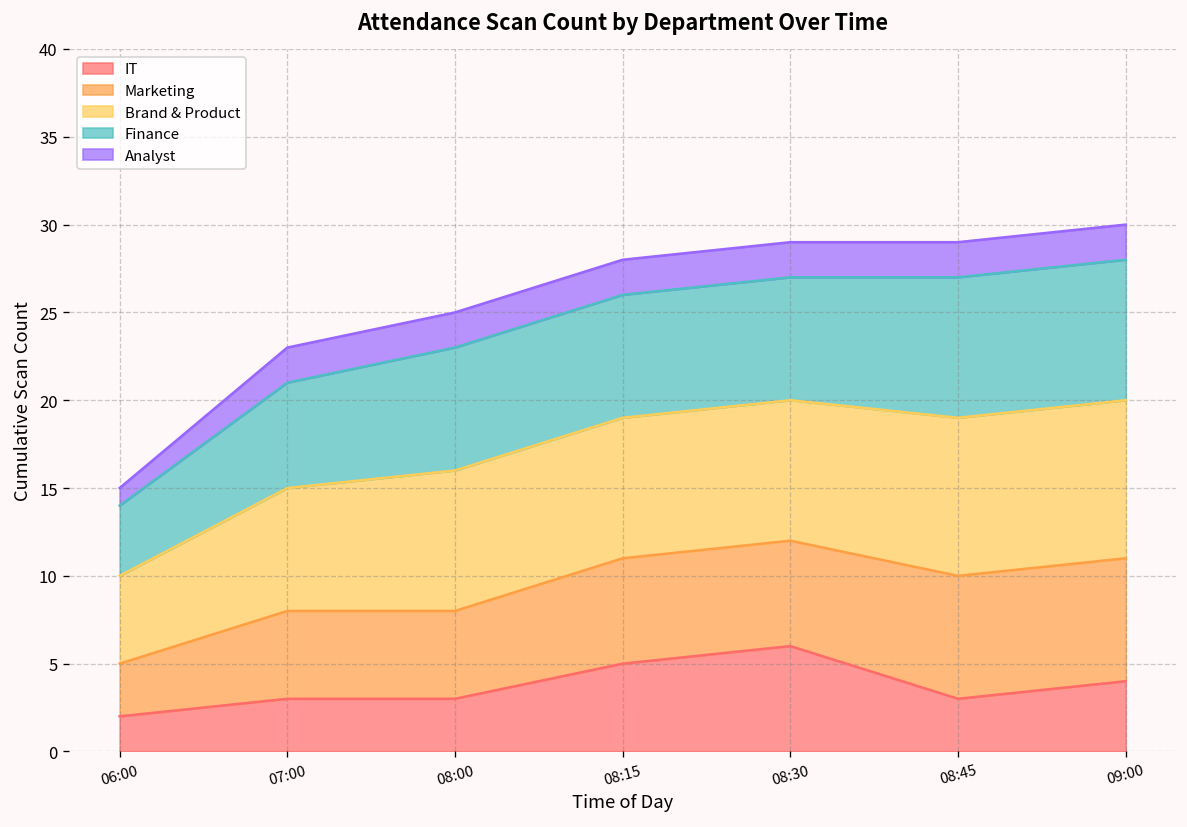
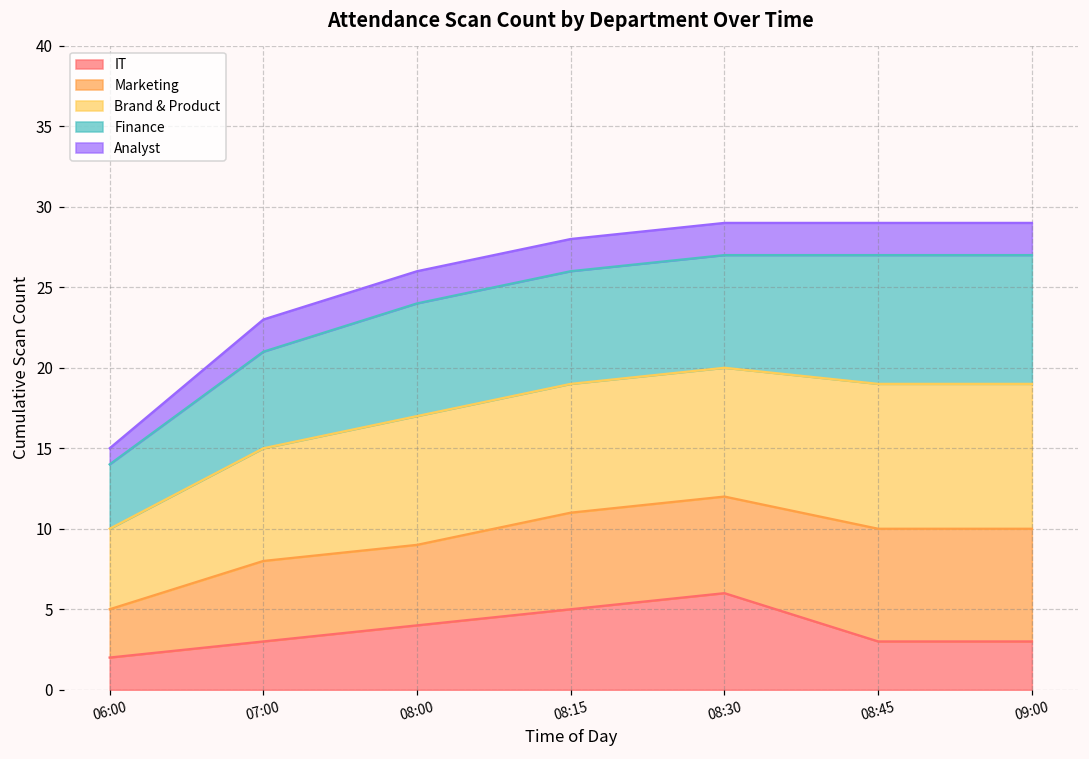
IT, 08:00: 3 -> 4
IT, 09:00: 4 -> 3
